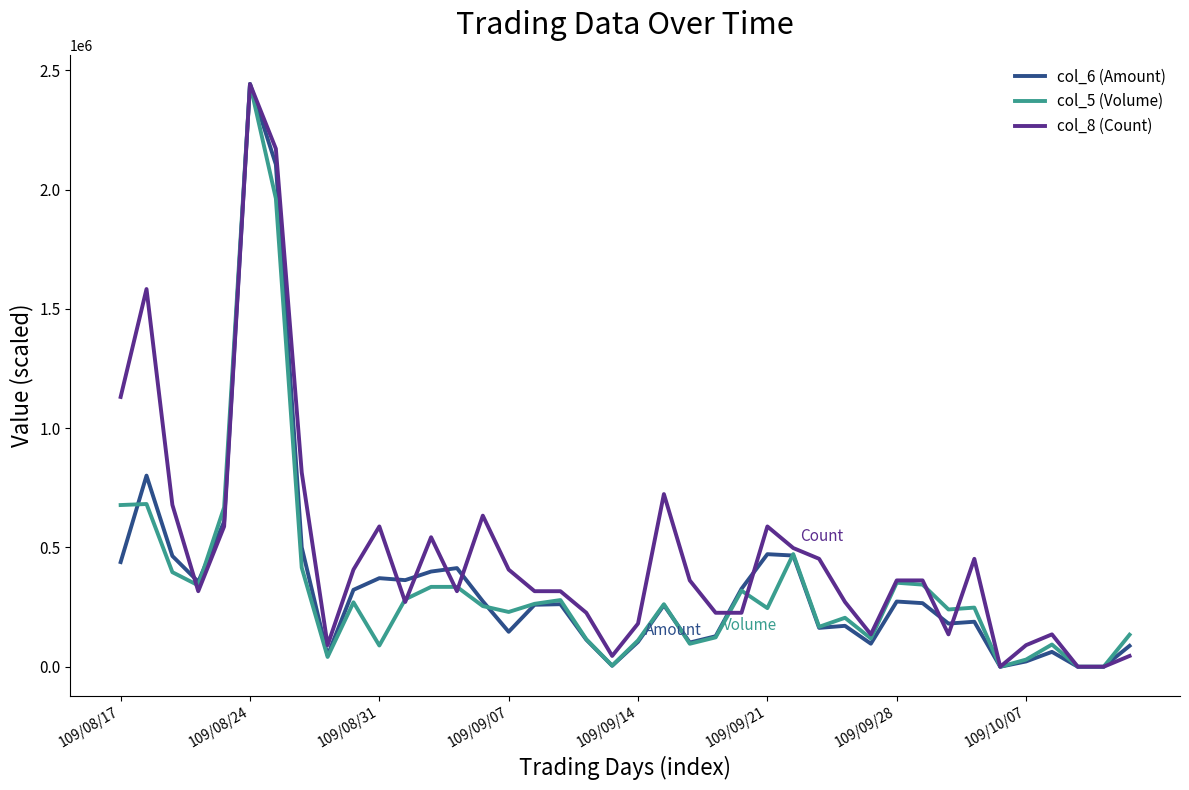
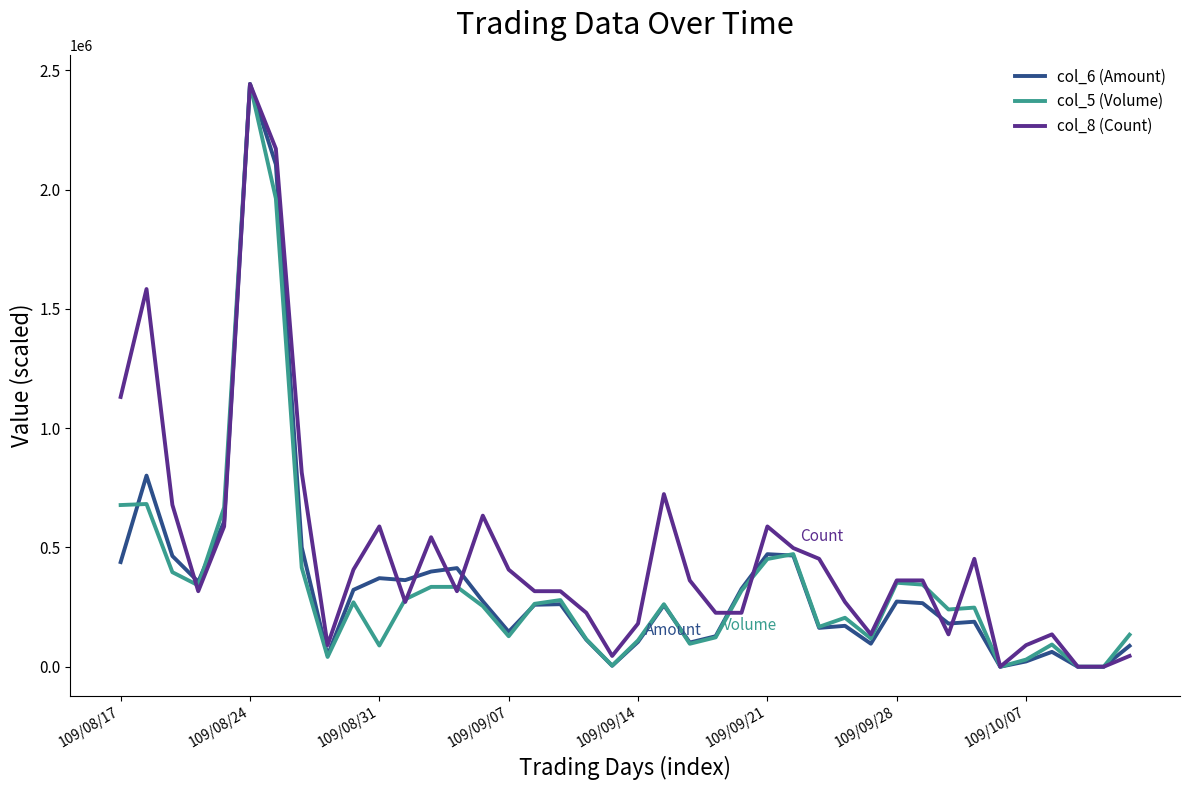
col_5 (Volume), 109/09/07: 230000 -> 130000
col_5 (Volume), 109/09/21: 250000 -> 450000
